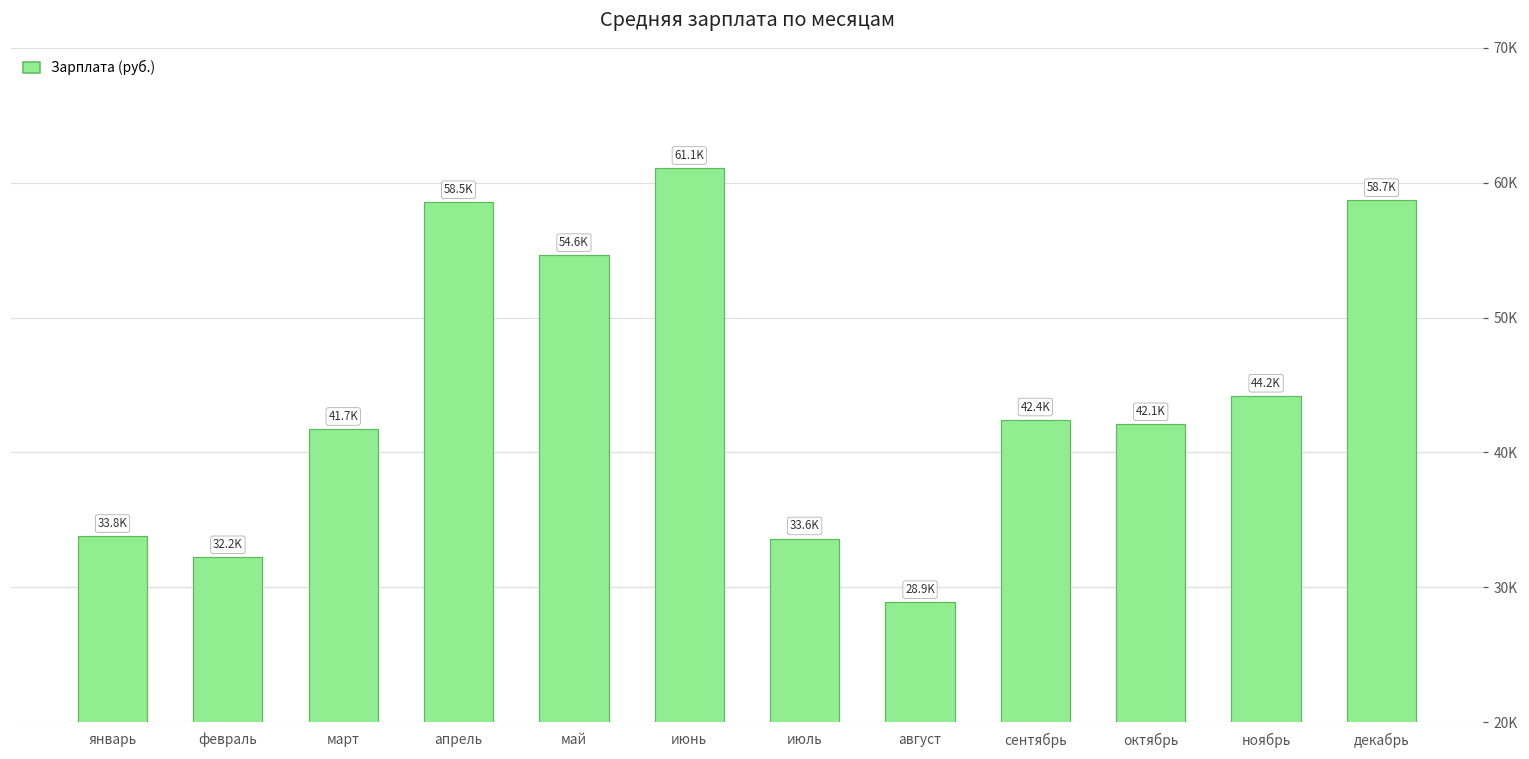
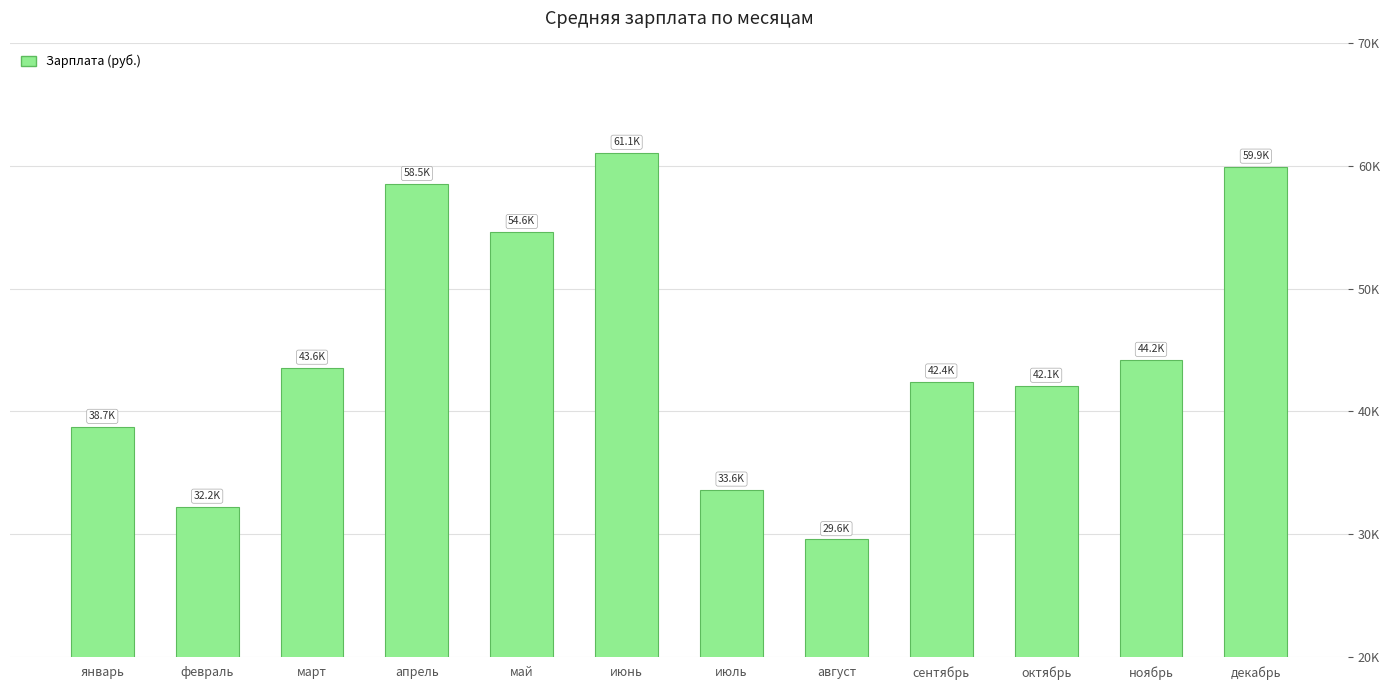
январь: 33.8K -> 38.7K
март: 41.7K -> 43.6K
август: 28.9K -> 29.6K
декабрь: 58.7K -> 59.9K
